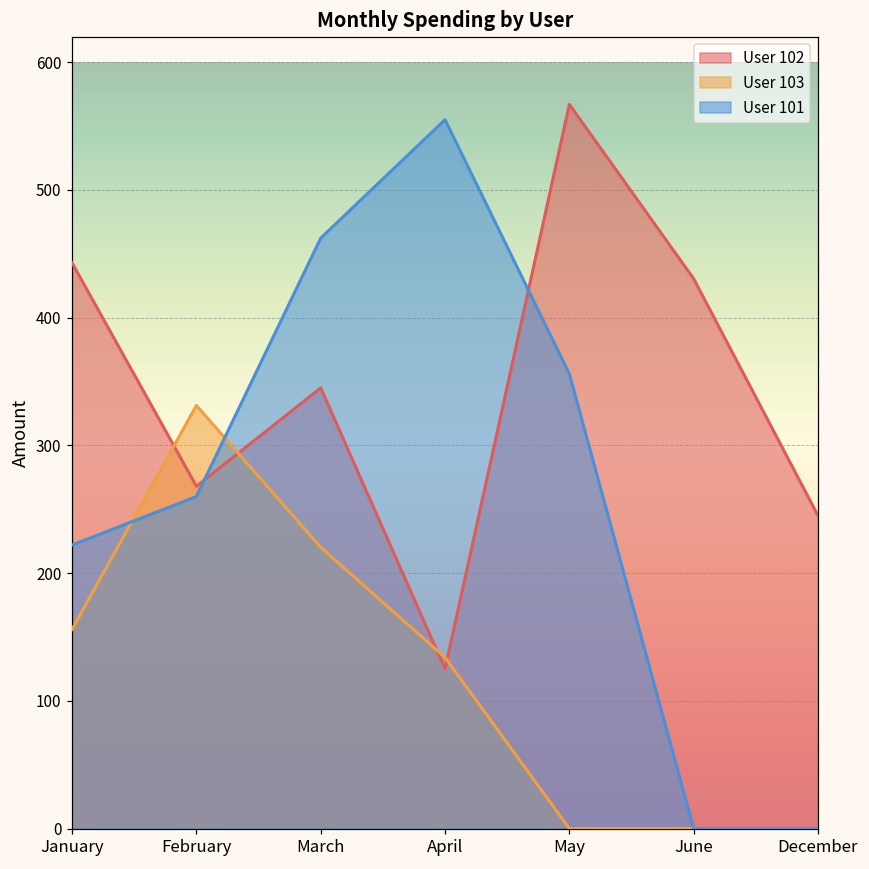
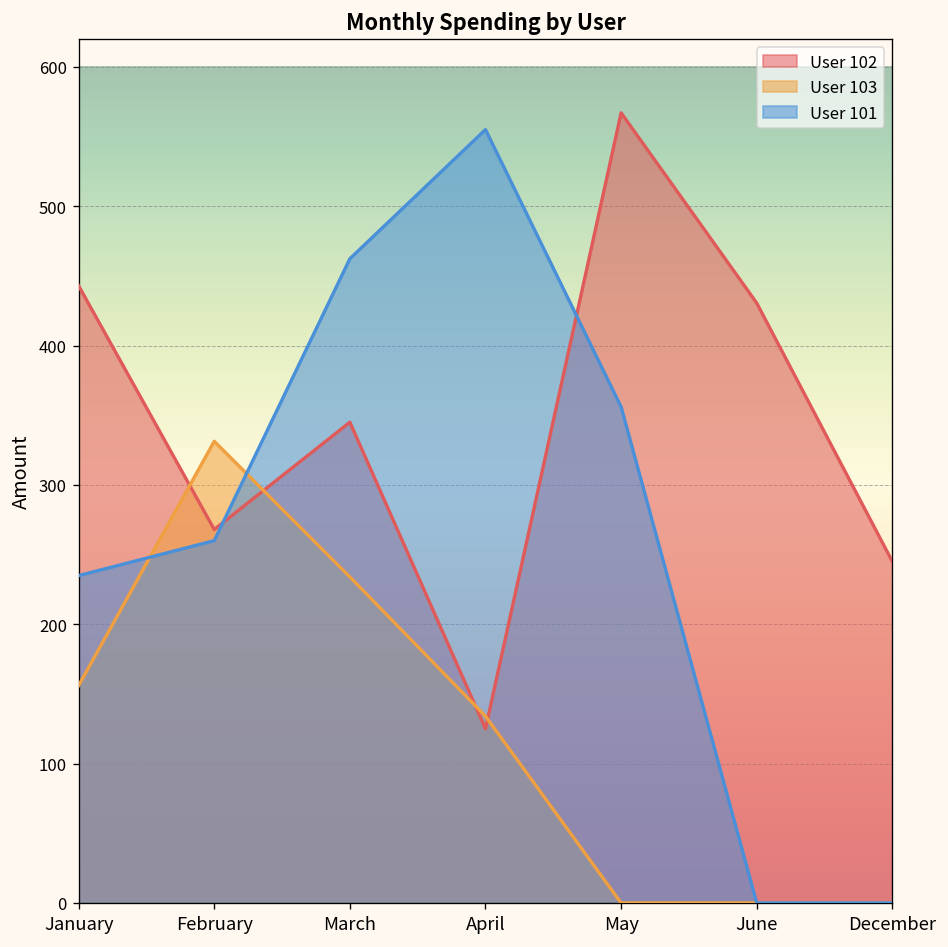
User 101, January: 222 -> 235
User 103, March: 220 -> 234
